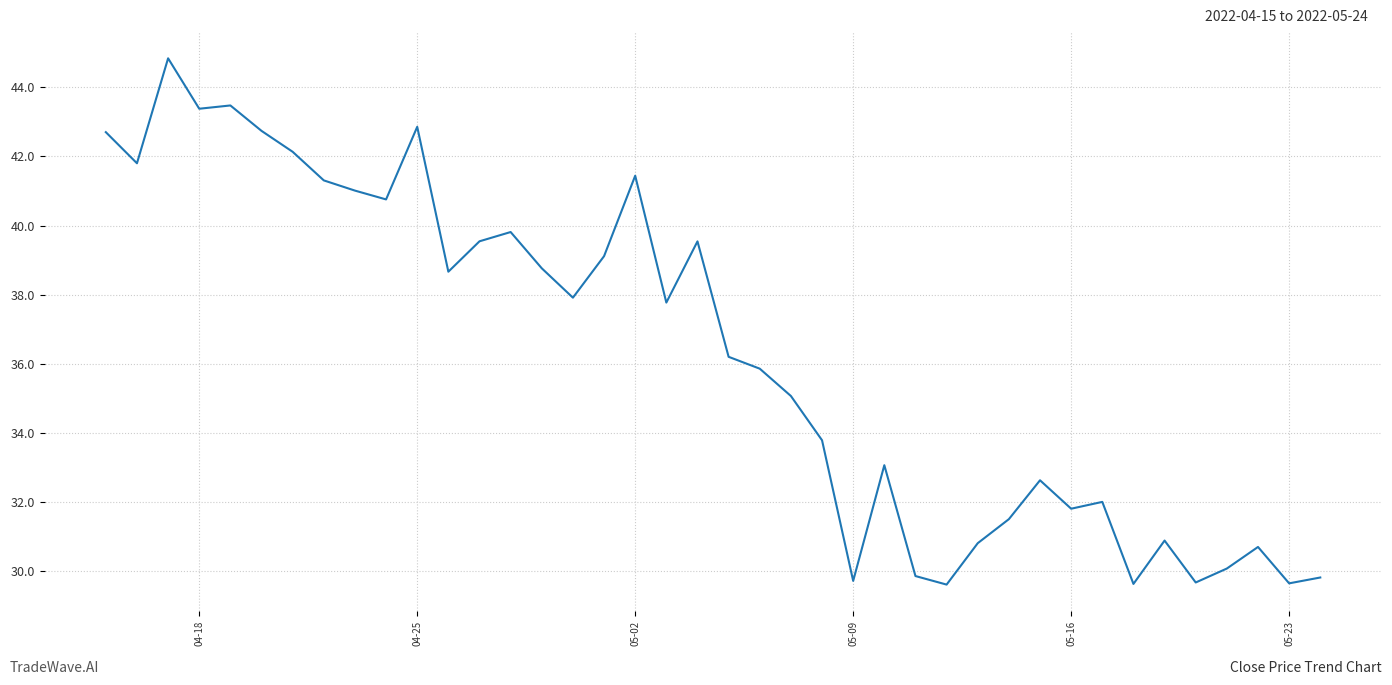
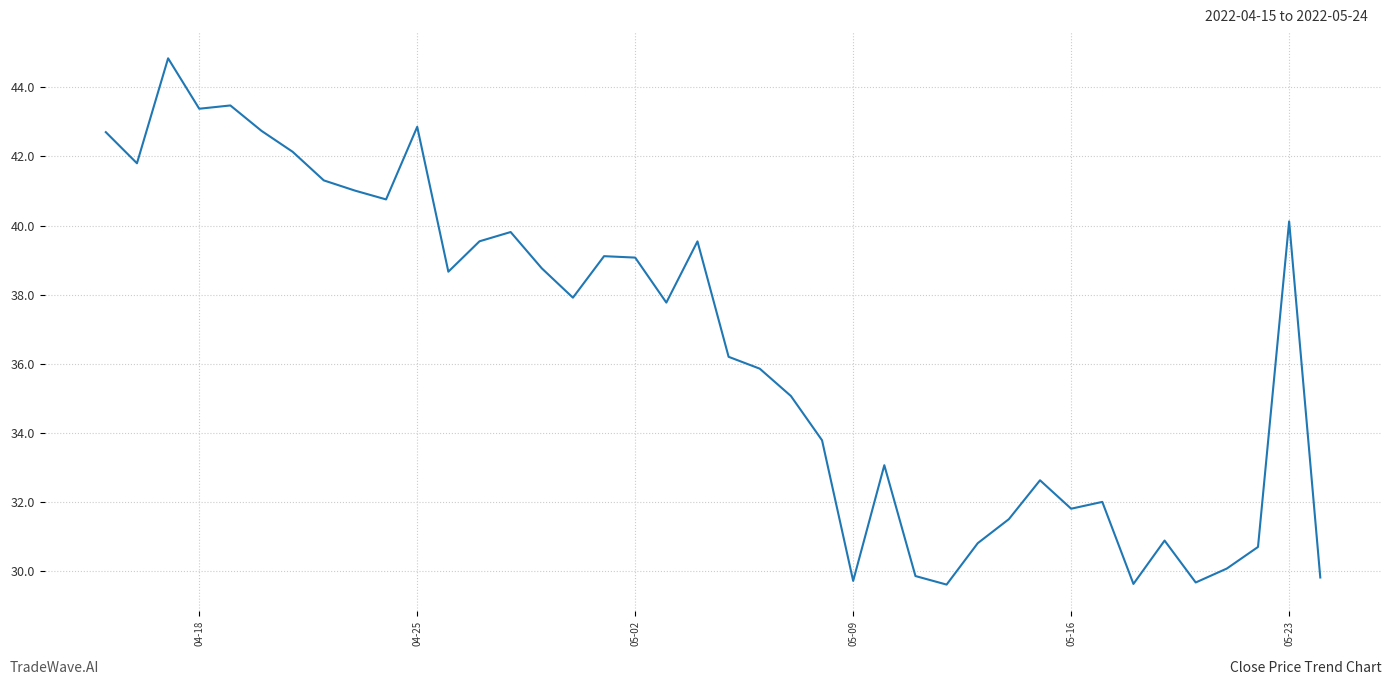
05-02: 41.4 -> 39.1
05-23: 29.7 -> 40.1
